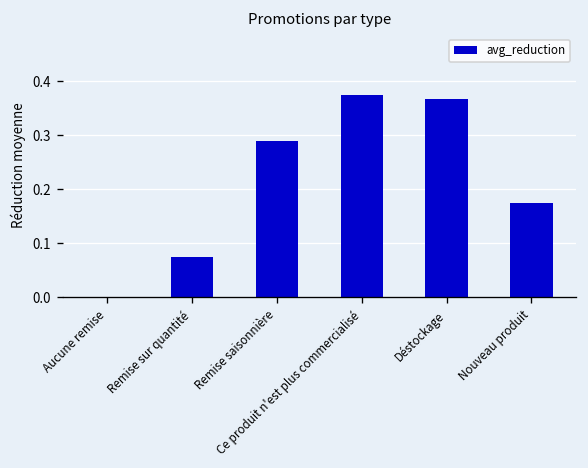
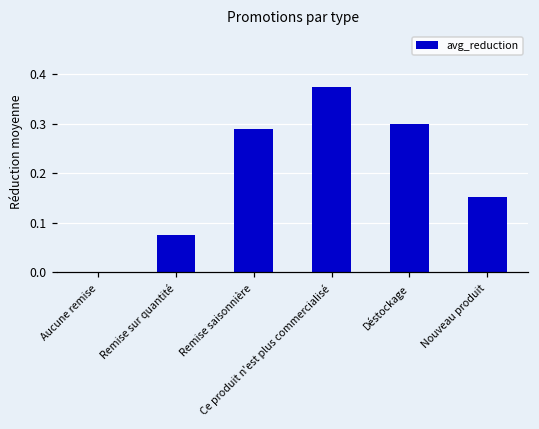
Déstockage: 0.37 -> 0.30
Nouveau produit: 0.18 -> 0.15
